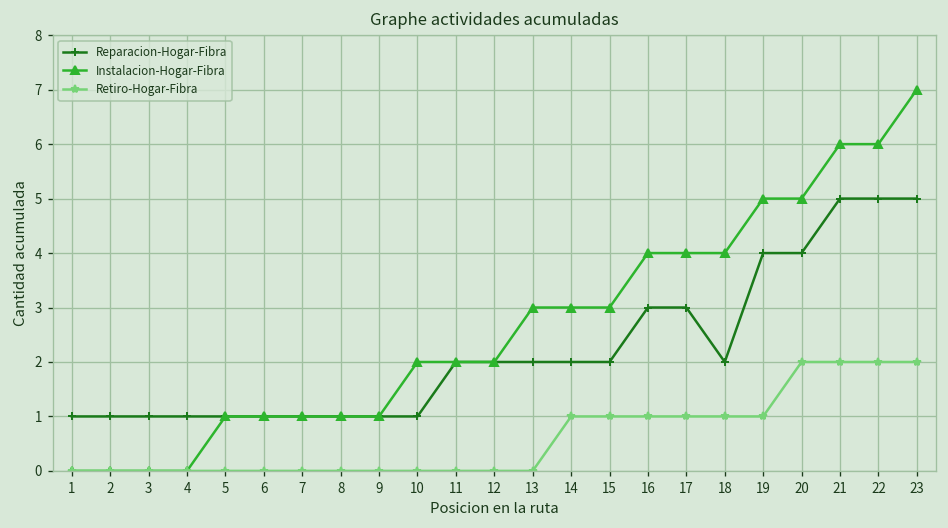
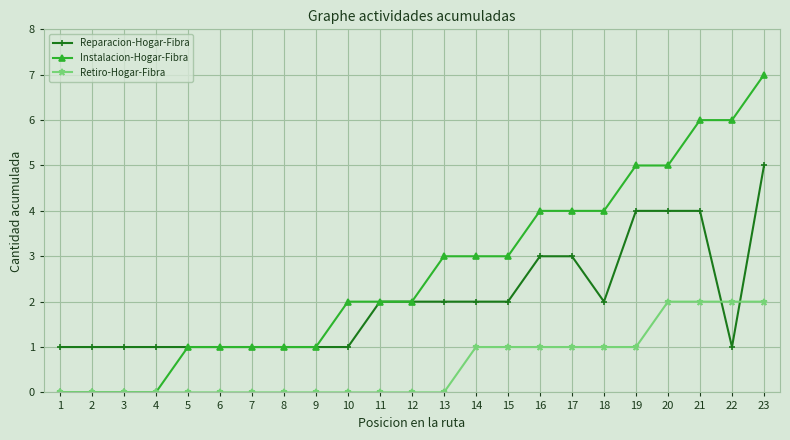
Reparacion-Hogar-Fibra, 21: 5 -> 4
Reparacion-Hogar-Fibra, 22: 5 -> 1
